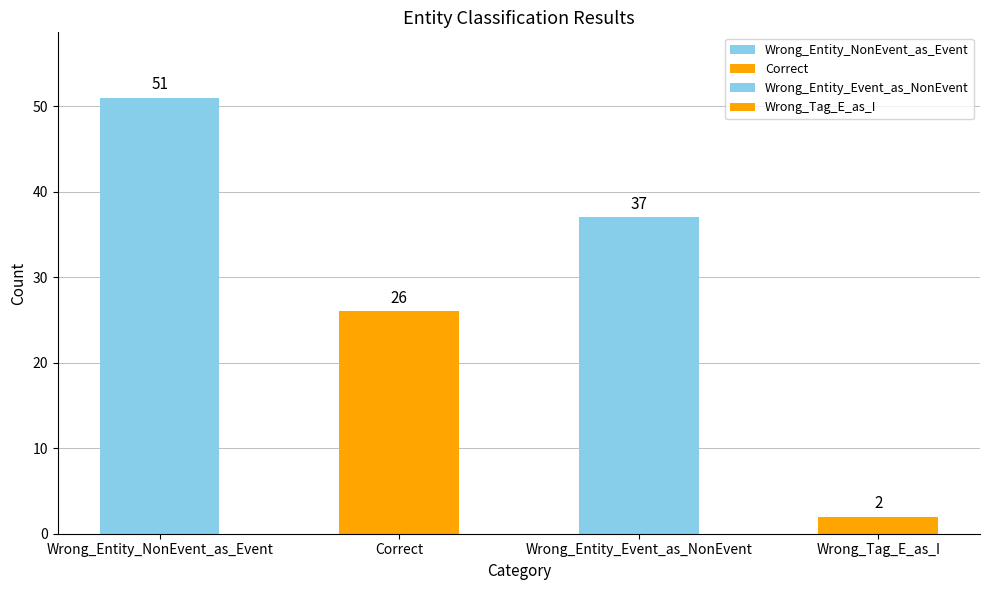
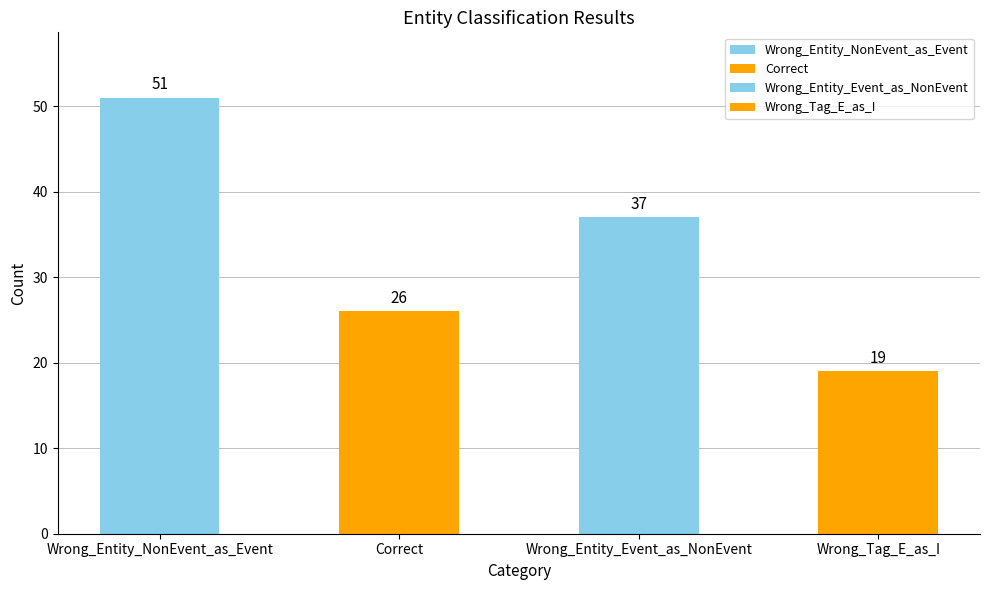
Wrong_Tag_E_as_I: 2 -> 19
